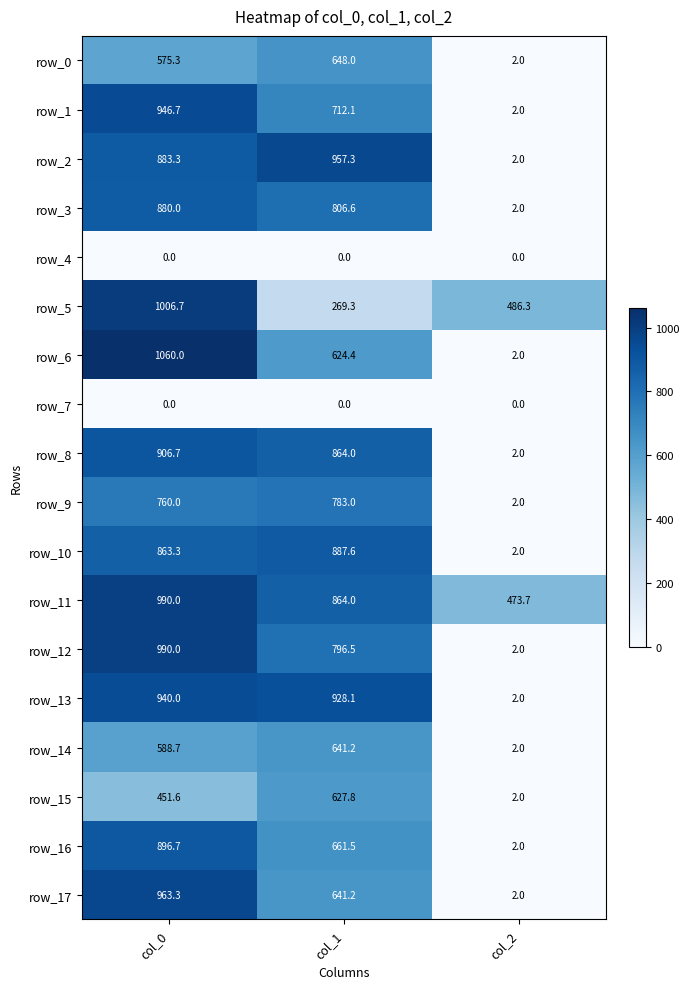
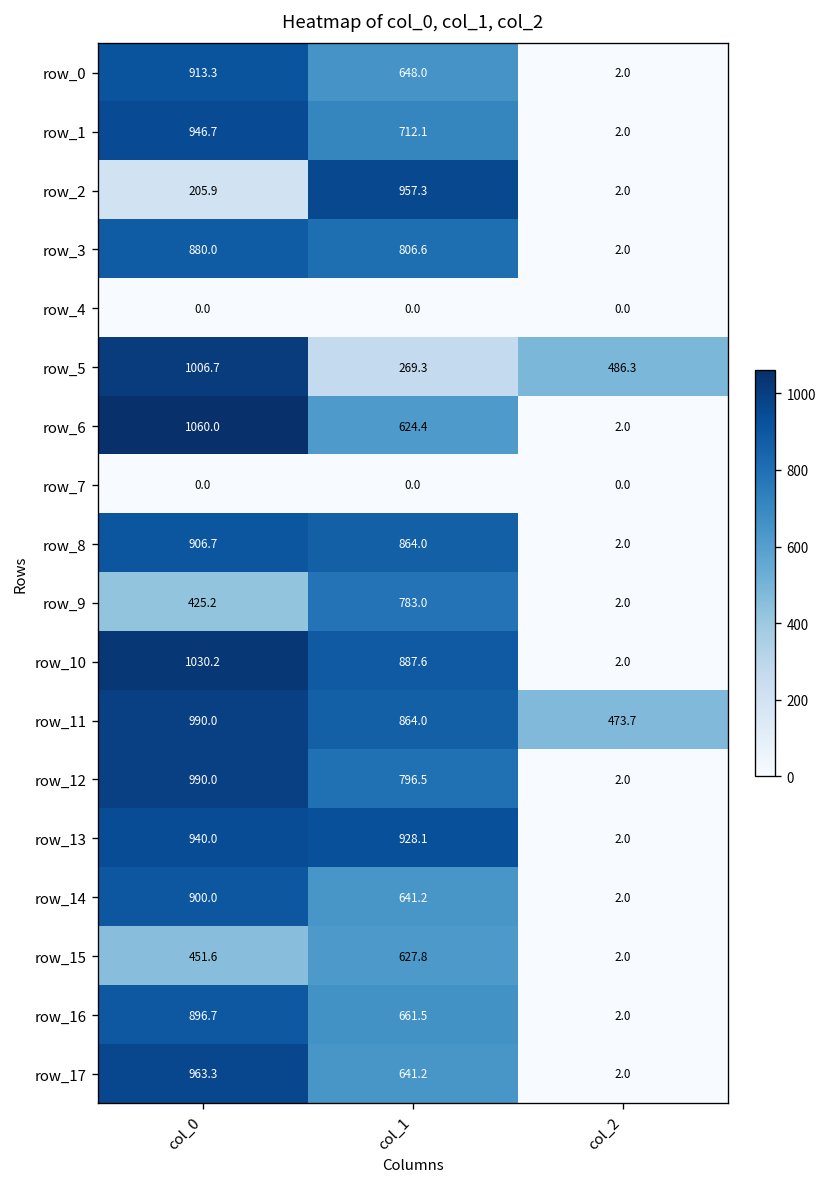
row_0, col_0: 575.3 -> 913.3
row_2, col_0: 883.3 -> 205.9
row_9, col_0: 760.0 -> 425.2
row_10, col_0: 863.3 -> 1030.2
row_14, col_0: 588.7 -> 900.0
